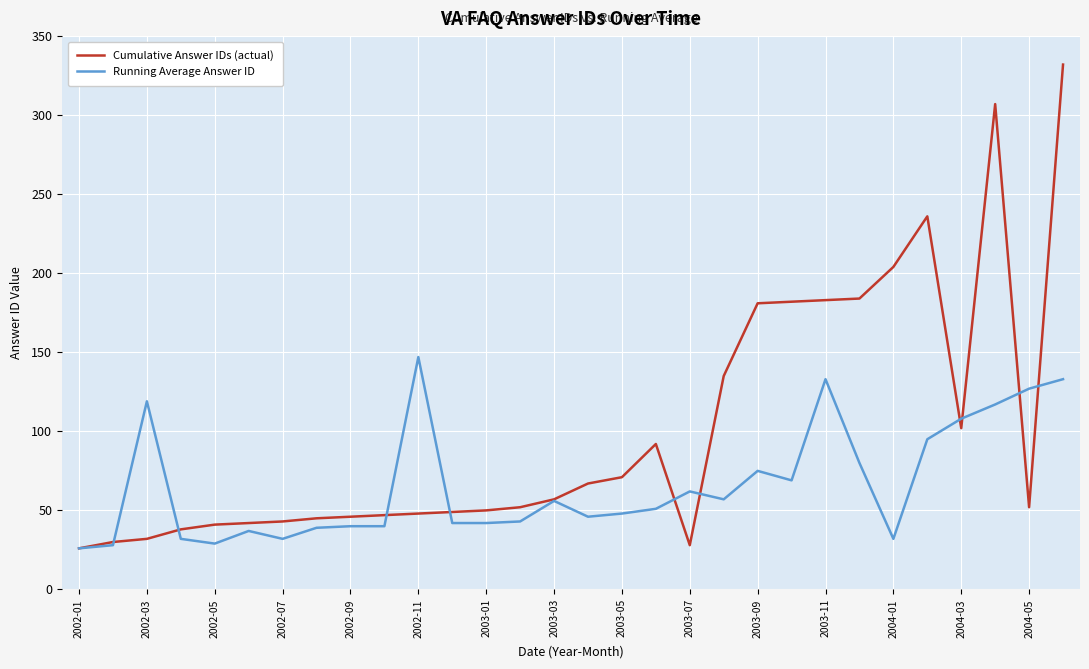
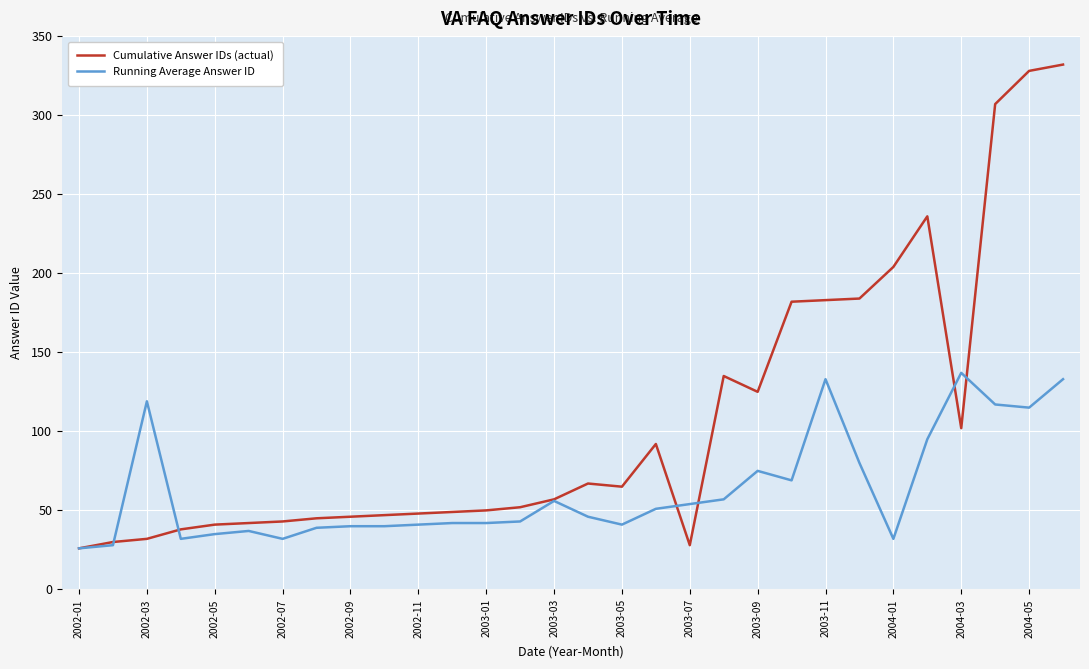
Running Average Answer ID, 2002-05: 29 -> 35
Running Average Answer ID, 2002-11: 147 -> 41
Cumulative Answer IDs (actual), 2003-05: 71 -> 65
Running Average Answer ID, 2003-05: 48 -> 41
Running Average Answer ID, 2003-07: 62 -> 54
Cumulative Answer IDs (actual), 2003-09: 181 -> 125
Running Average Answer ID, 2004-03: 108 -> 137
Cumulative Answer IDs (actual), 2004-05: 52 -> 328
Running Average Answer ID, 2004-05: 127 -> 115
